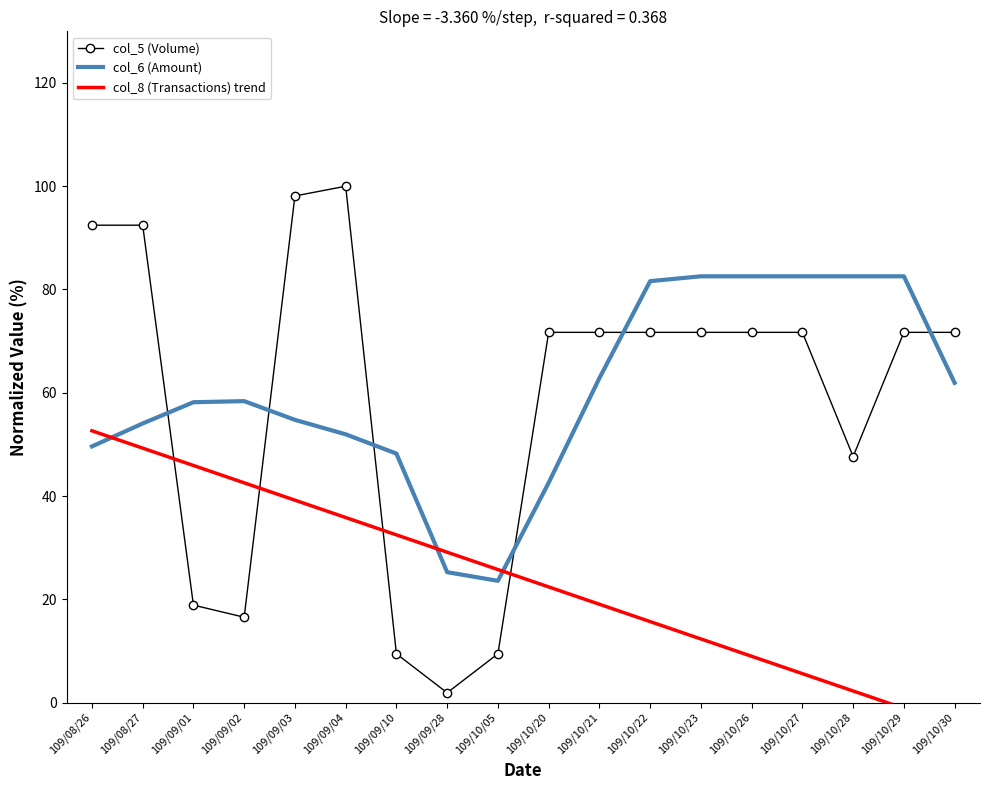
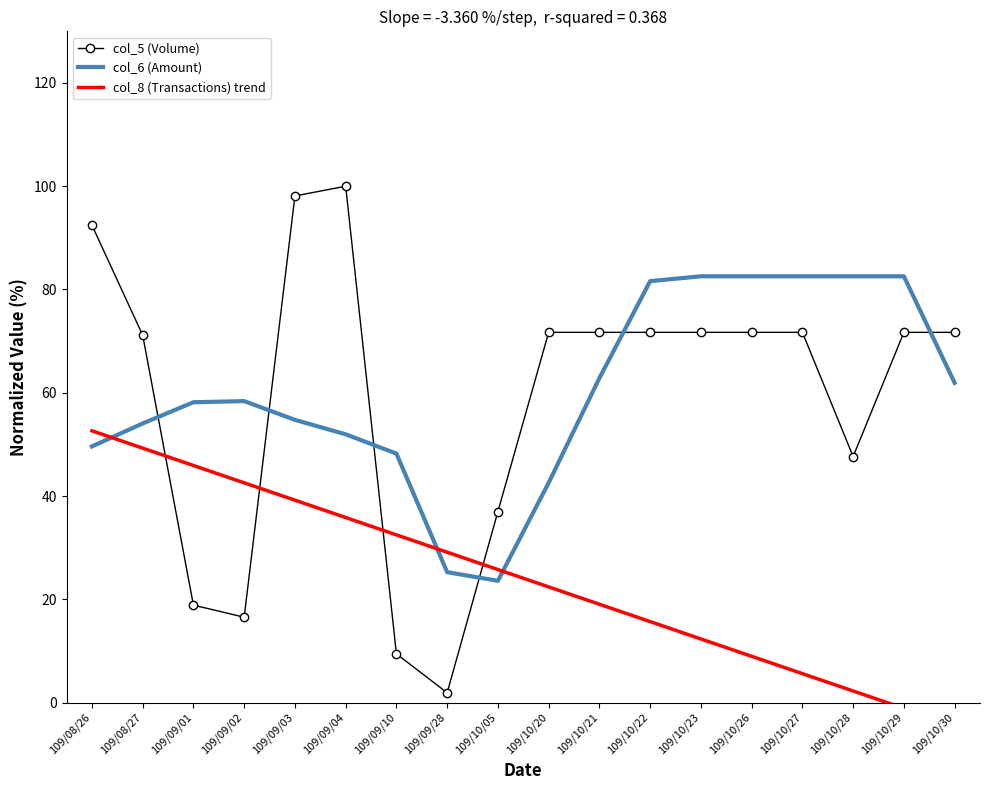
col_5 (Volume), 109/08/27: 92 -> 71
col_5 (Volume), 109/10/05: 9 -> 37
